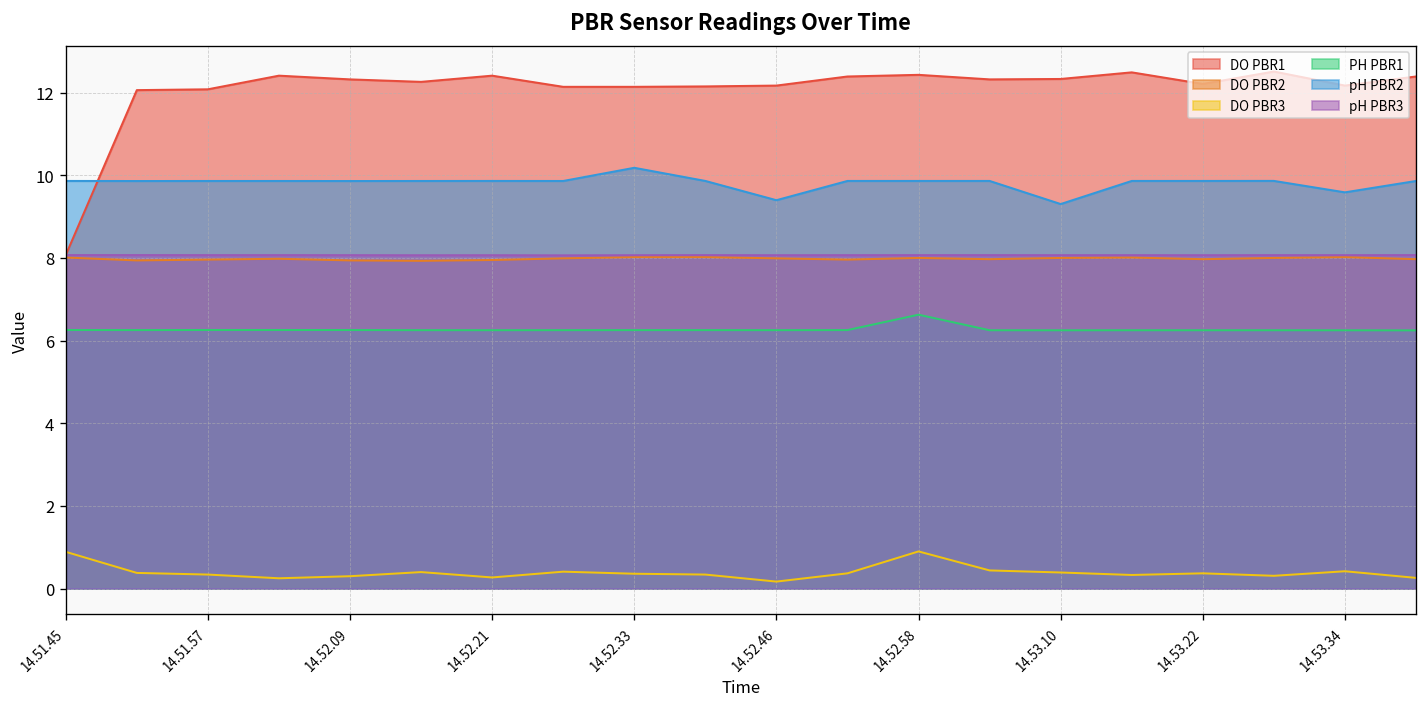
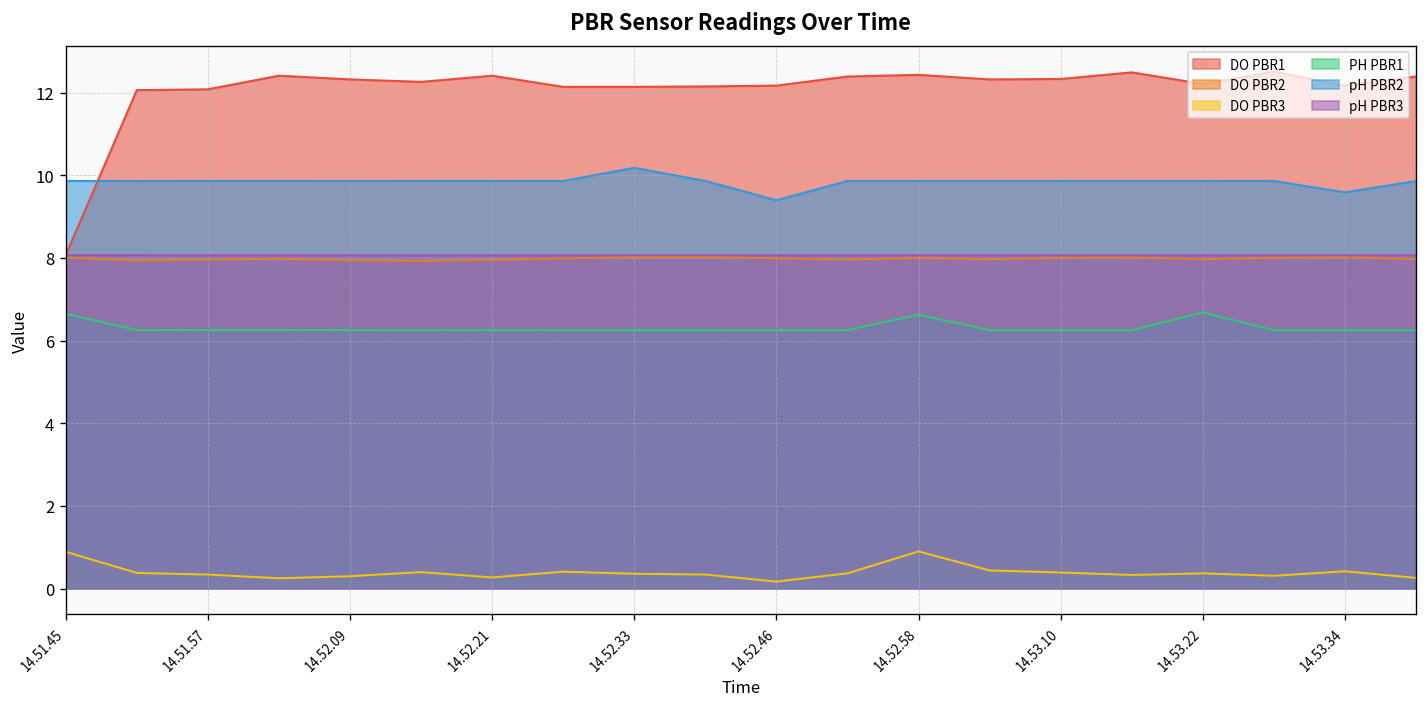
PH PBR1, 14.51.45: 6.3 -> 6.7
pH PBR2, 14.53.10: 9.3 -> 9.9
PH PBR1, 14.53.22: 6.3 -> 6.7
